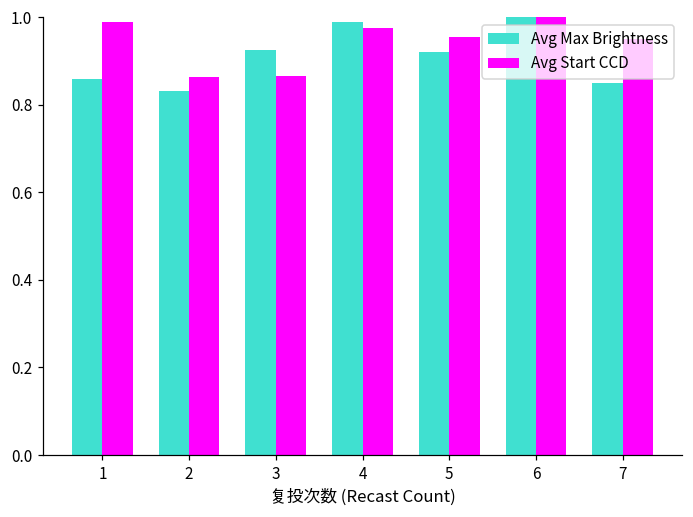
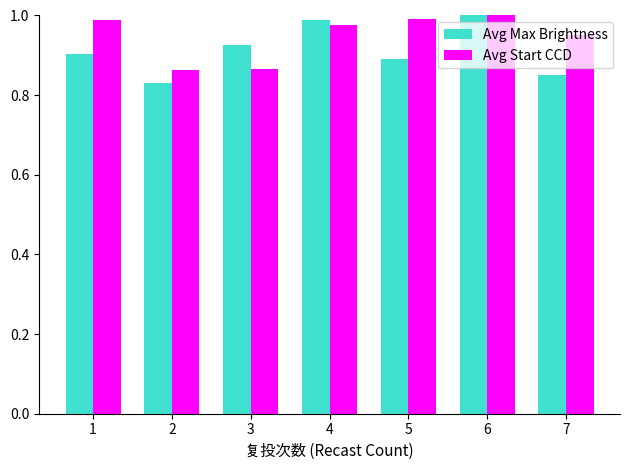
Avg Max Brightness, 1: 0.86 -> 0.90
Avg Max Brightness, 5: 0.92 -> 0.89
Avg Start CCD, 5: 0.95 -> 0.99
